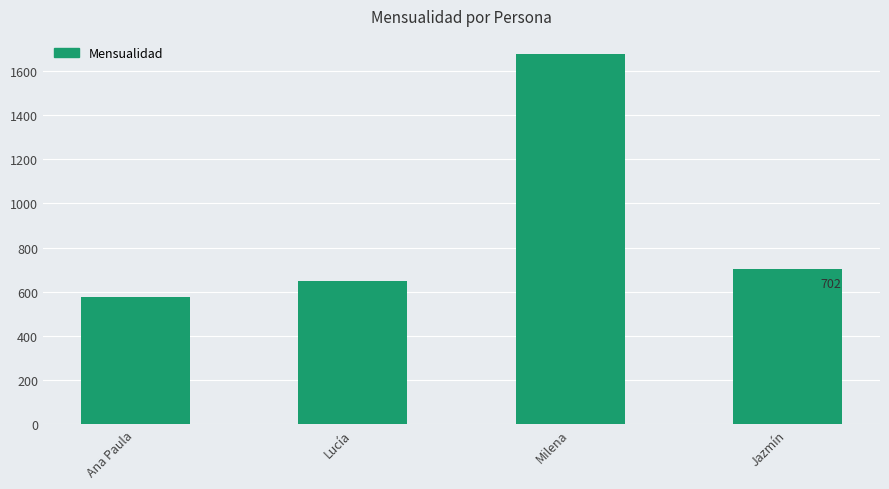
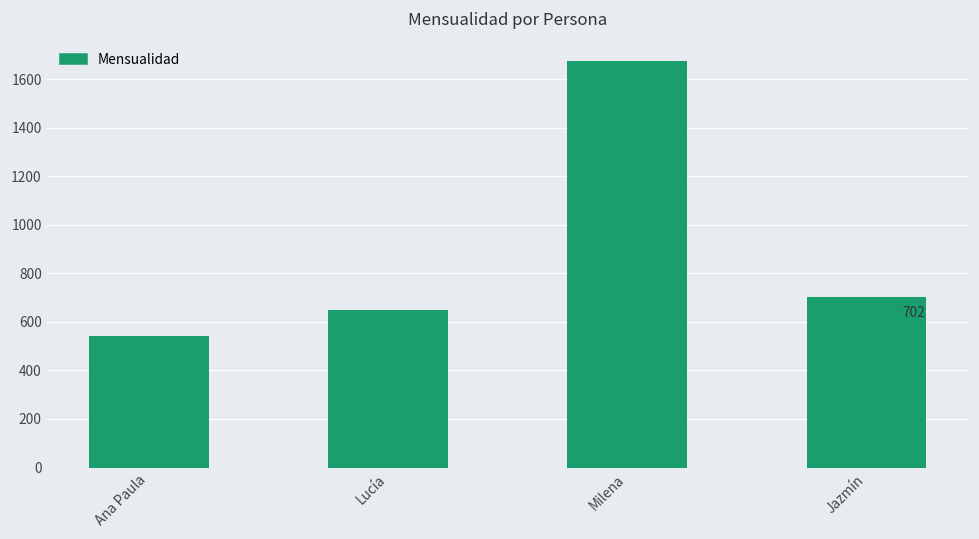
Ana Paula: 580 -> 540
